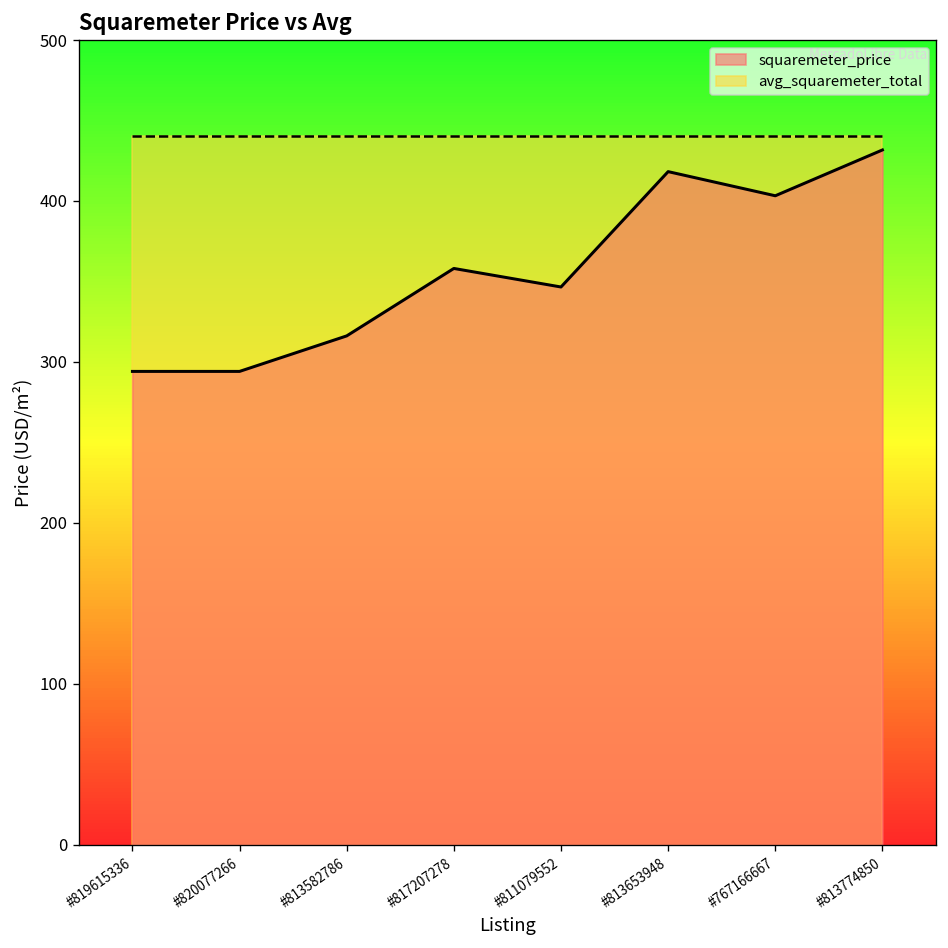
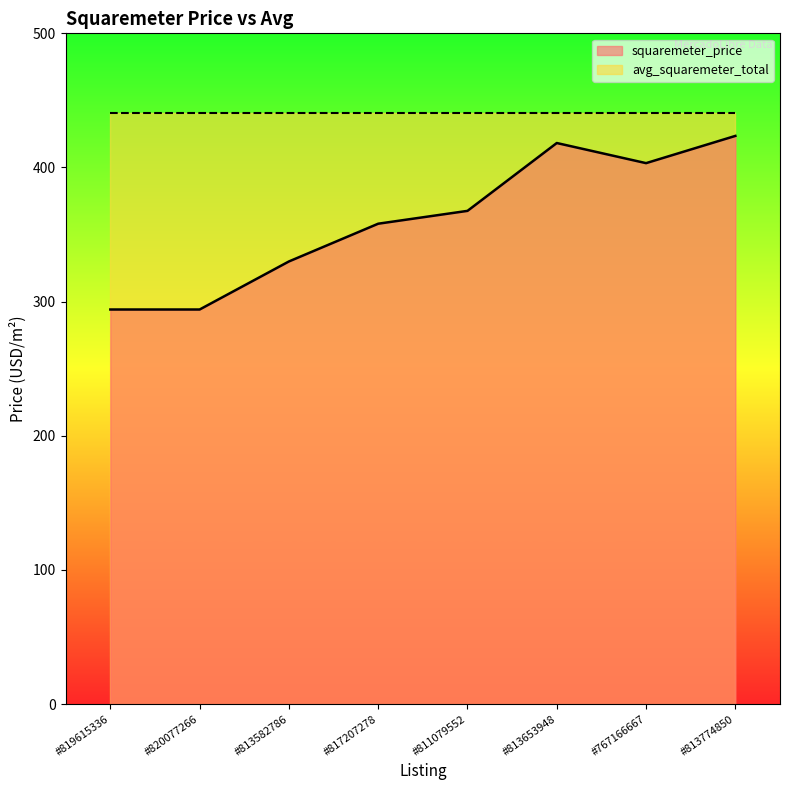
squaremeter_price, #813582786: 316 -> 330
squaremeter_price, #811079552: 347 -> 368
squaremeter_price, #813774850: 432 -> 424
